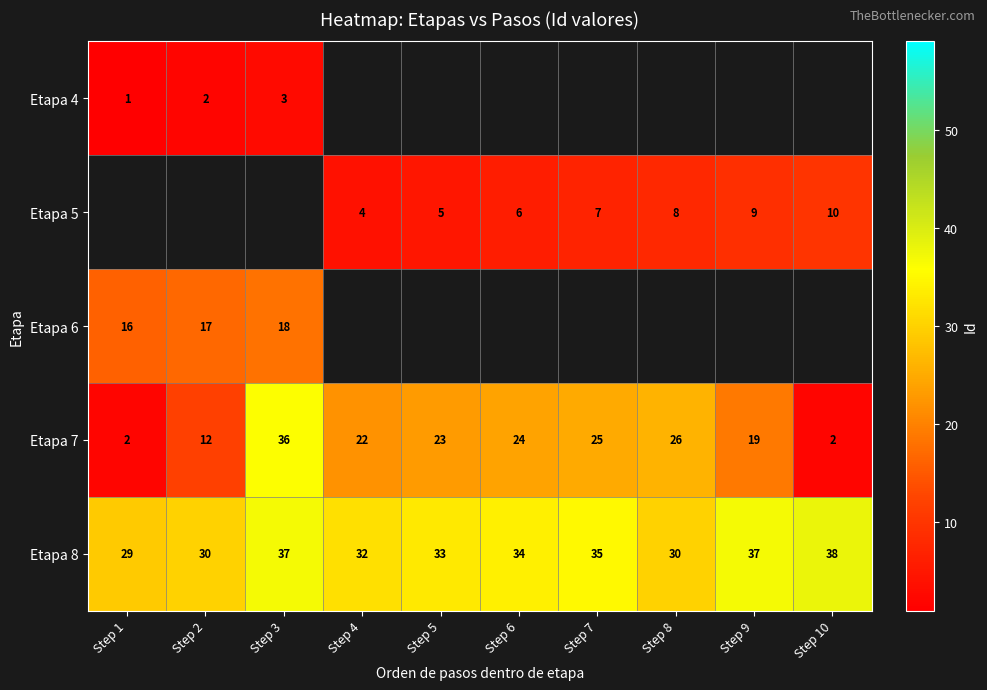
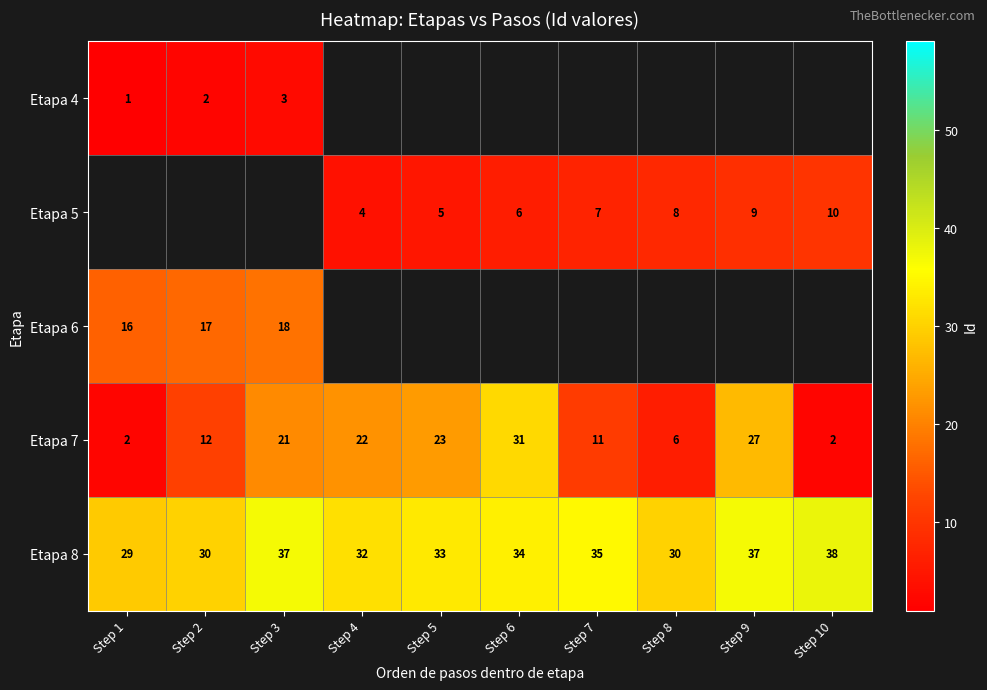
Etapa 7, Step 3: 36 -> 21
Etapa 7, Step 6: 24 -> 31
Etapa 7, Step 7: 25 -> 11
Etapa 7, Step 8: 26 -> 6
Etapa 7, Step 9: 19 -> 27
